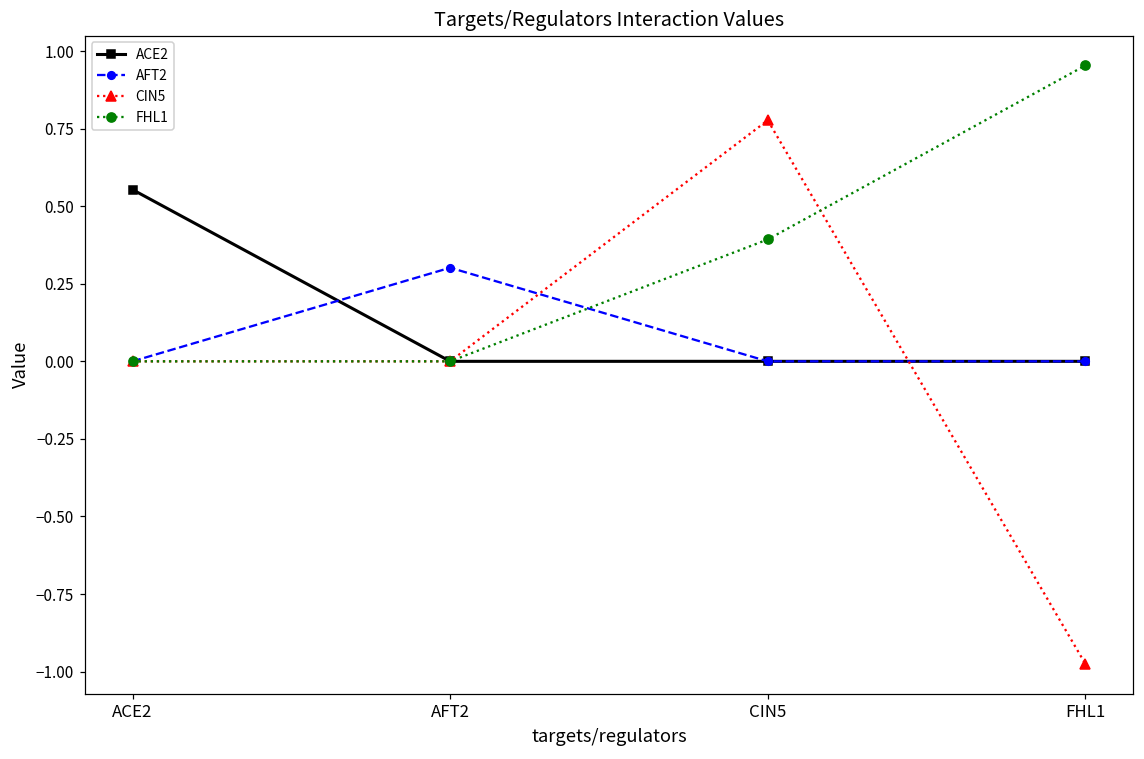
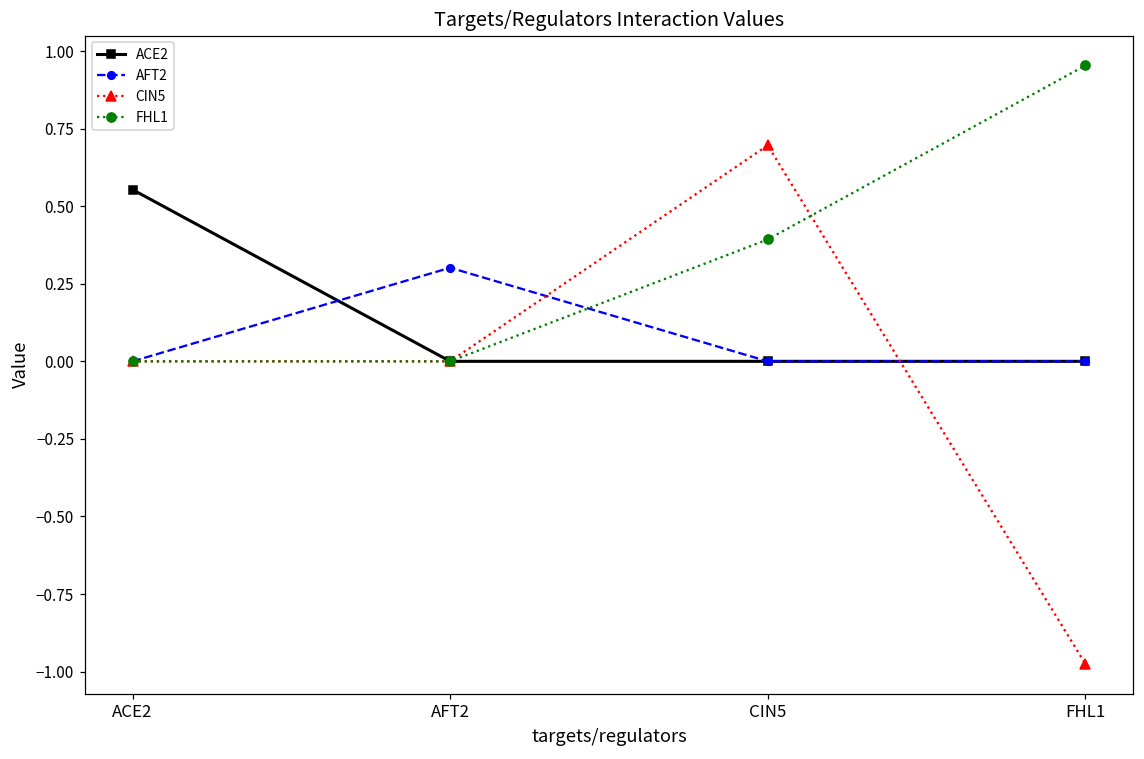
CIN5, CIN5: 0.78 -> 0.70
